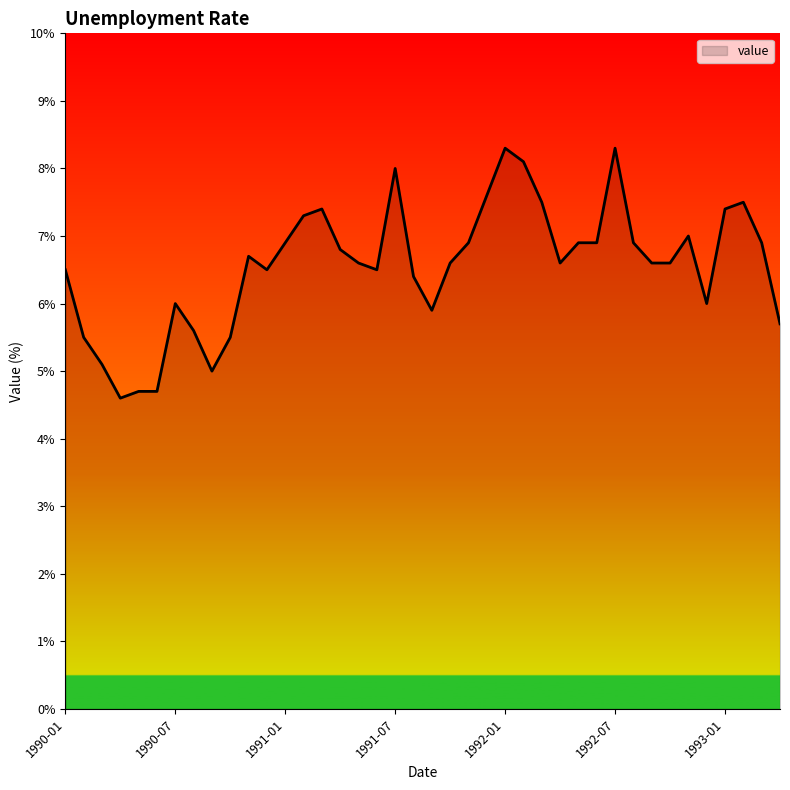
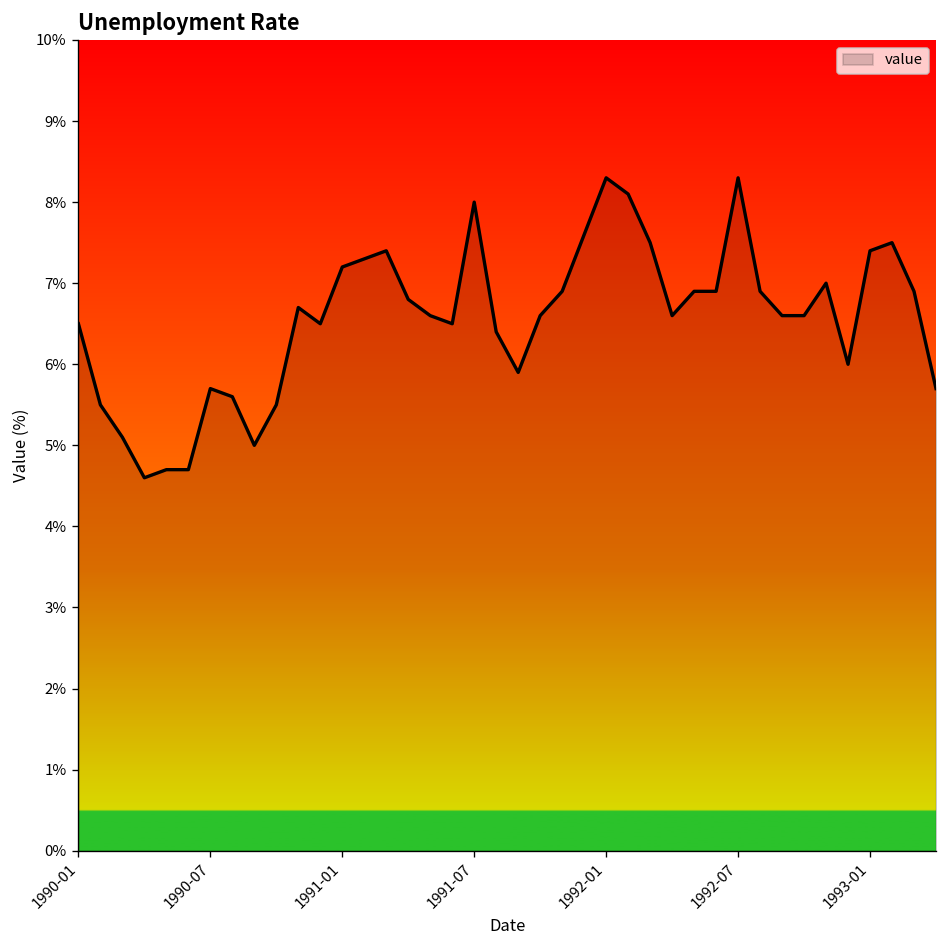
1990-07: 6.0% -> 5.7%
1991-01: 6.9% -> 7.2%
